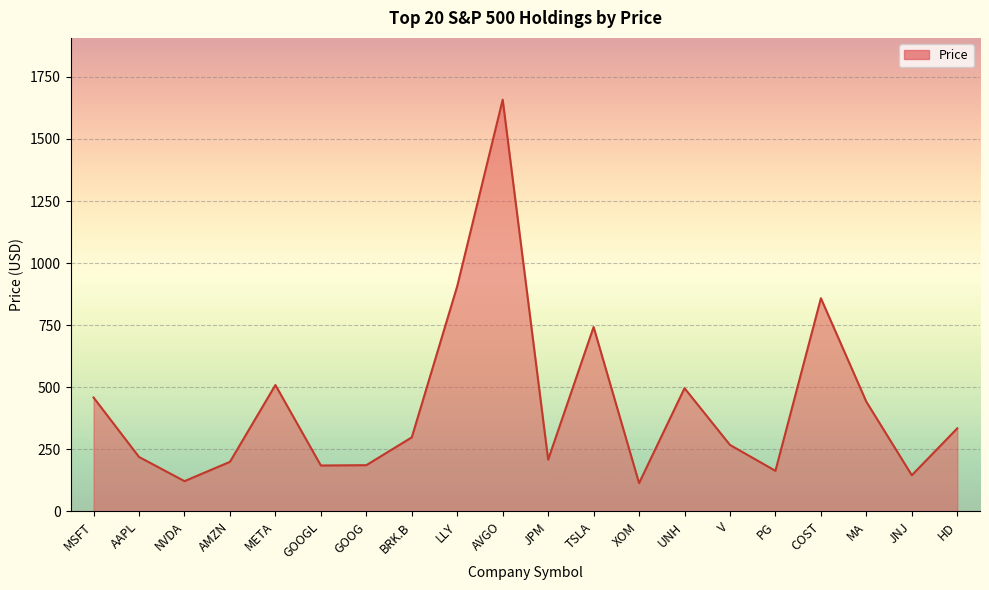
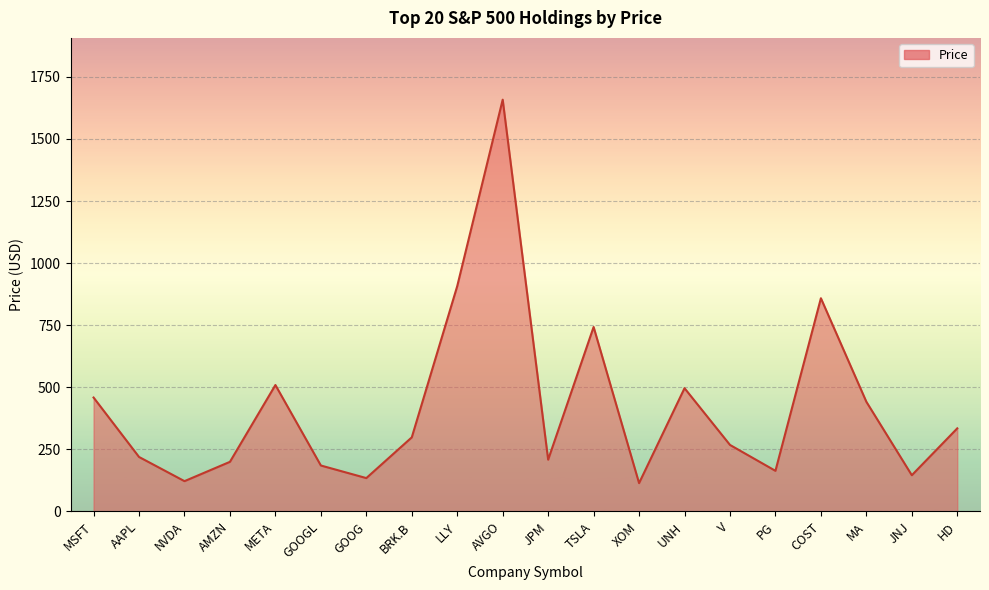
GOOG: 190 -> 130
